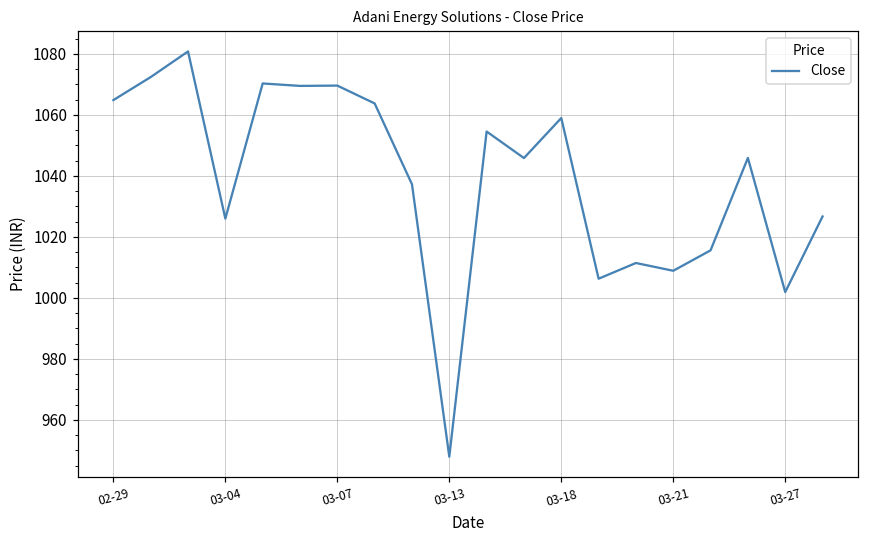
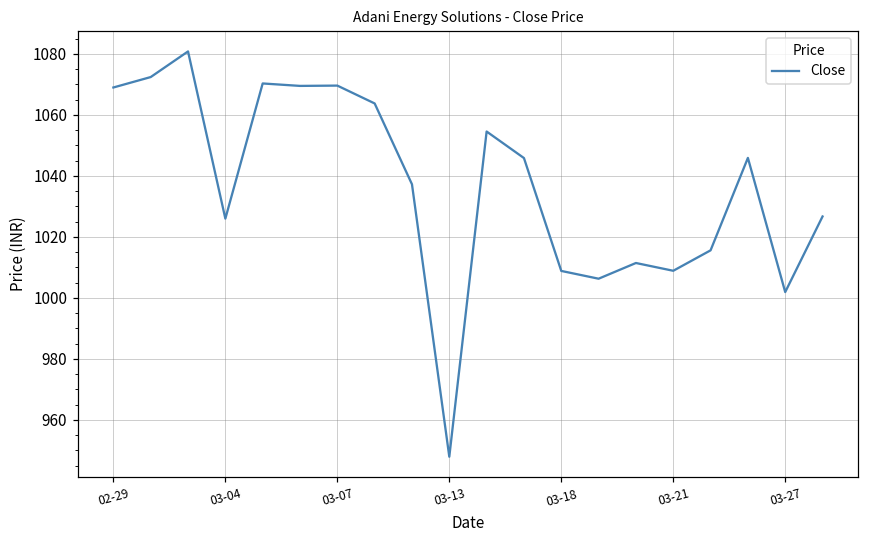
02-29: 1065 -> 1069
03-18: 1059 -> 1009
